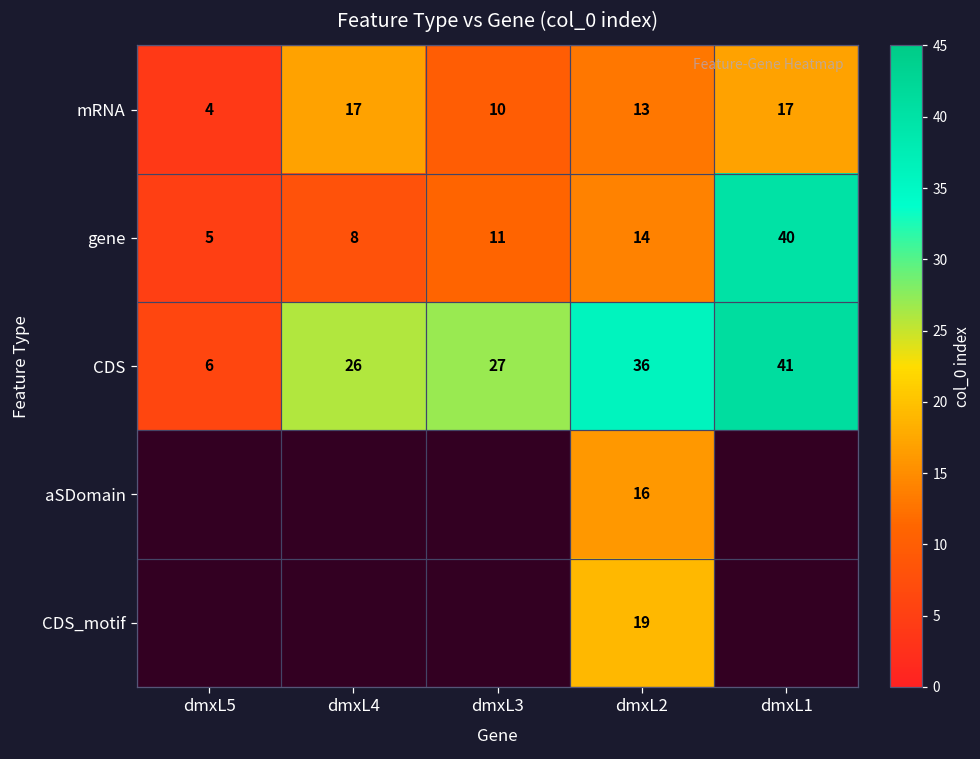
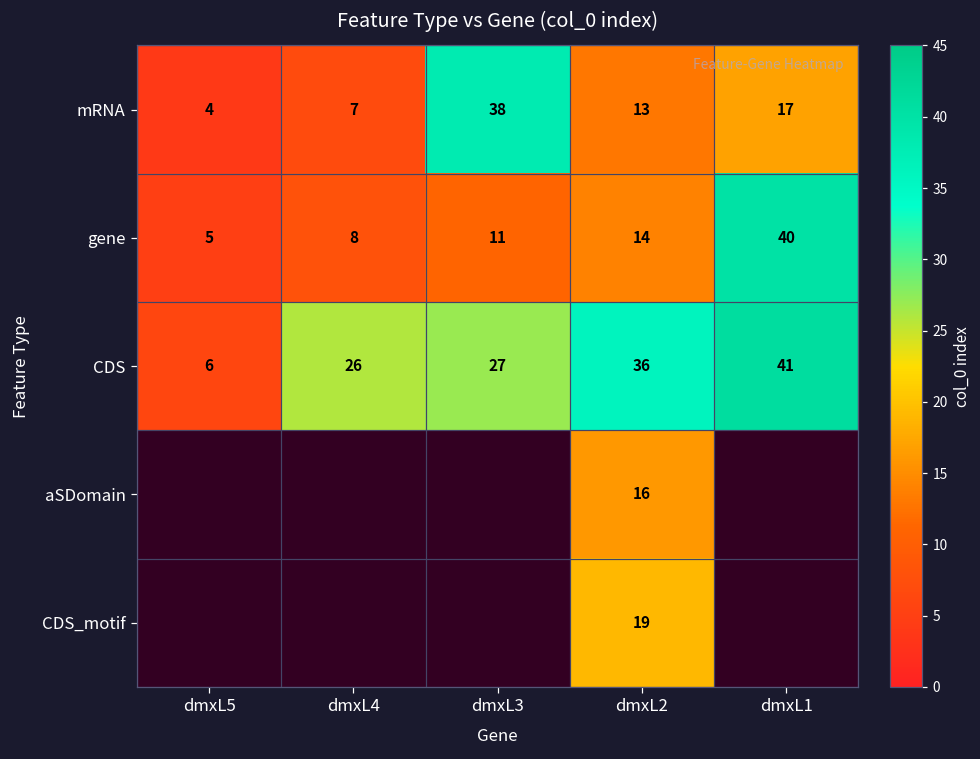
mRNA, dmxL4: 17 -> 7
mRNA, dmxL3: 10 -> 38
